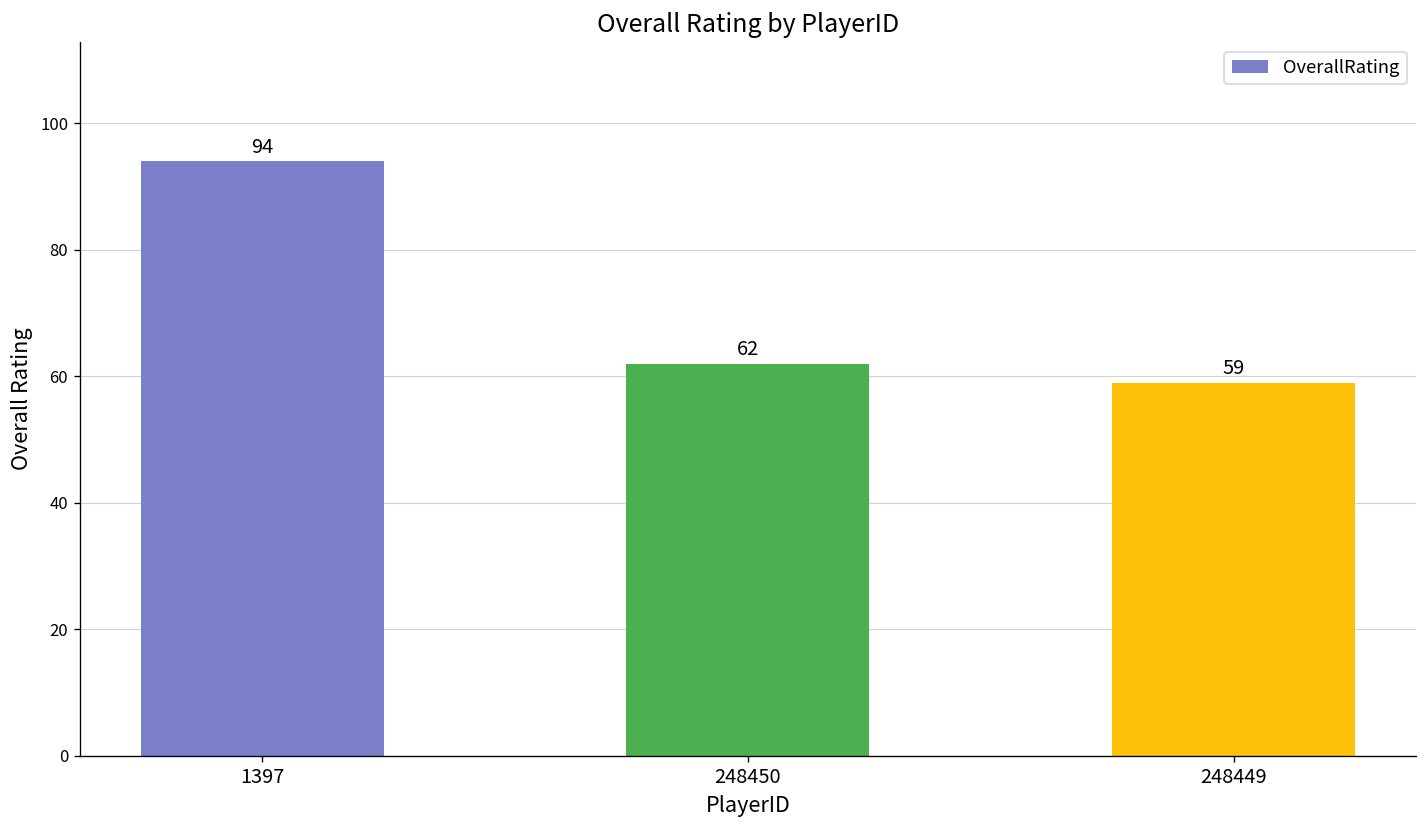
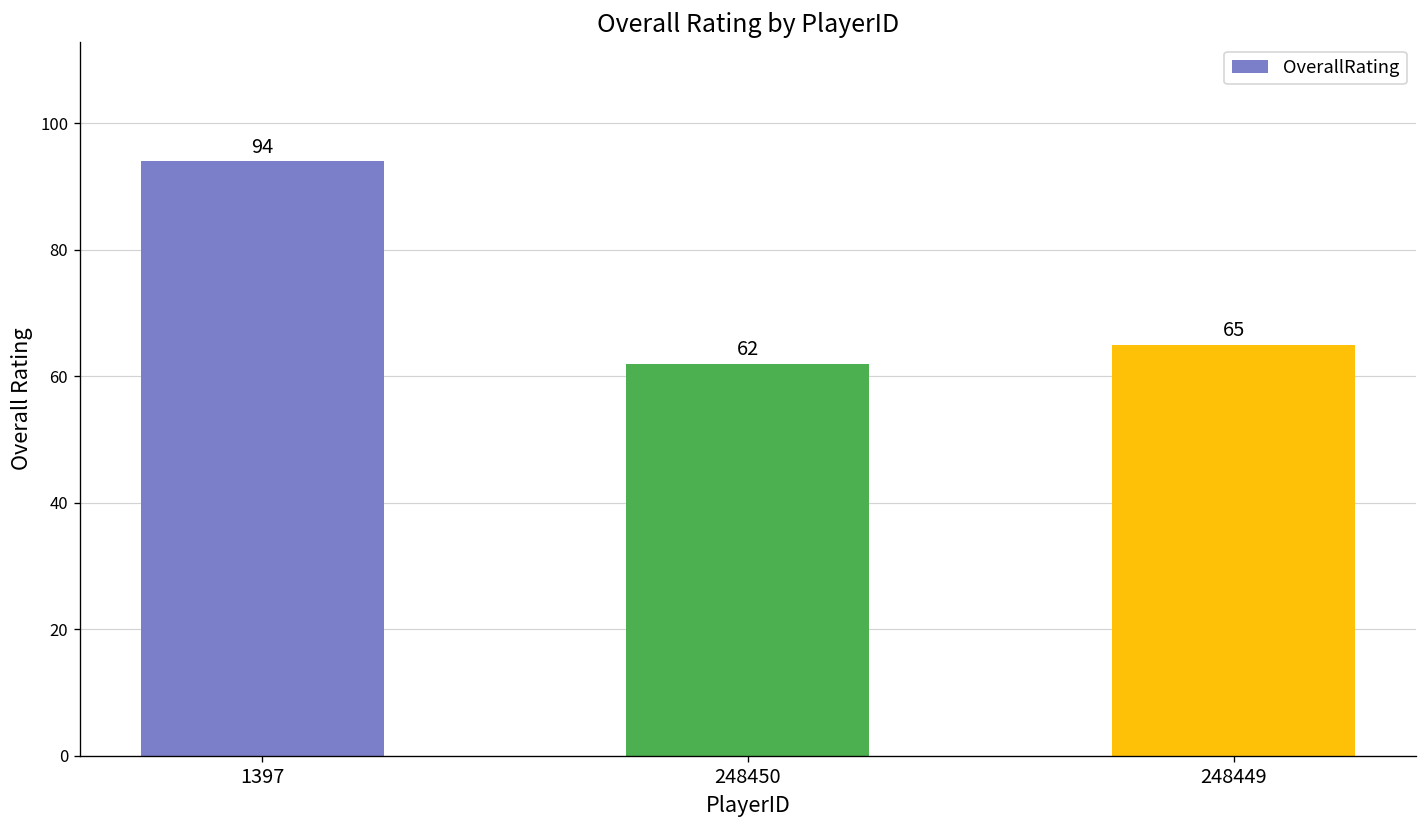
248449: 59 -> 65
